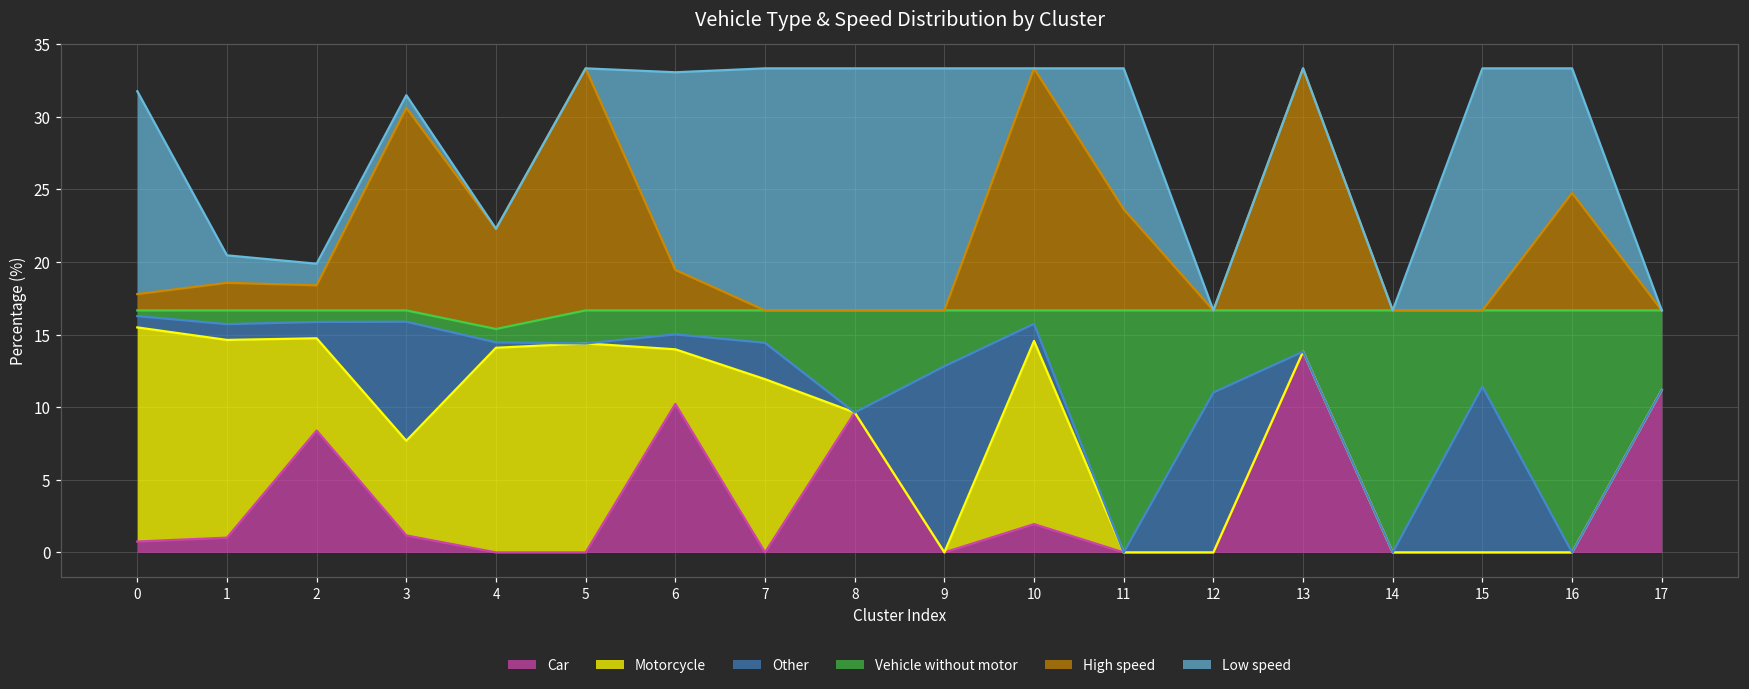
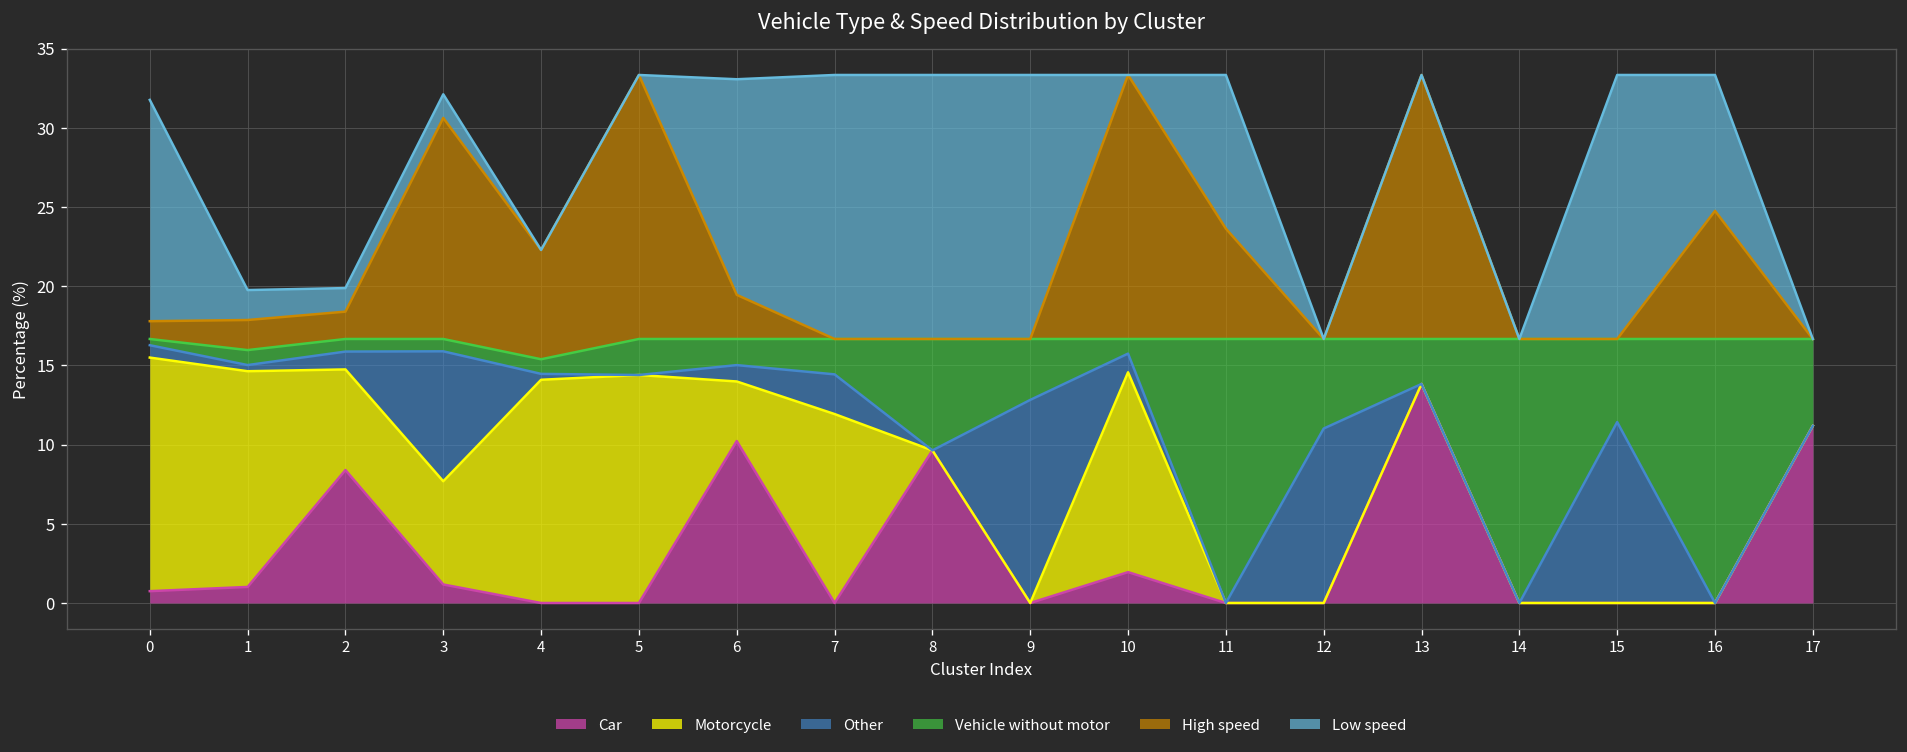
Other, 1: 1.1 -> 0.4
Low speed, 3: 0.9 -> 1.5
